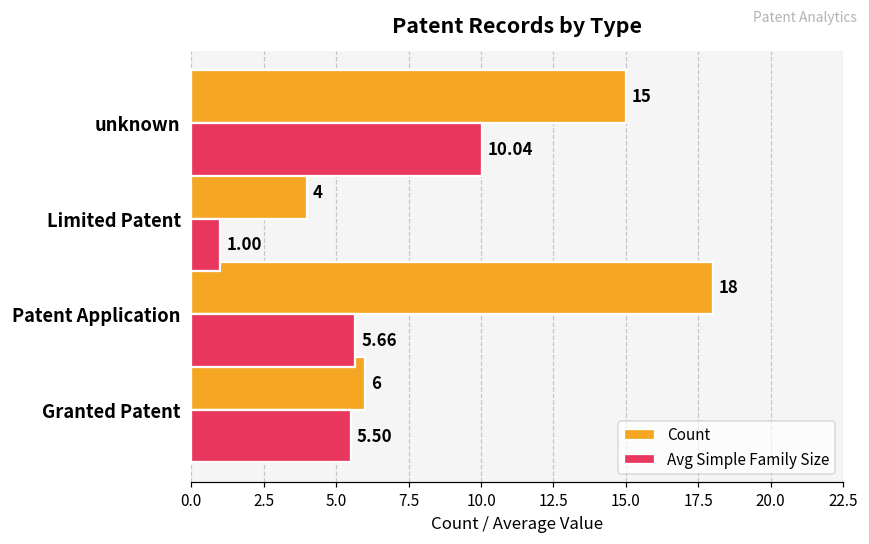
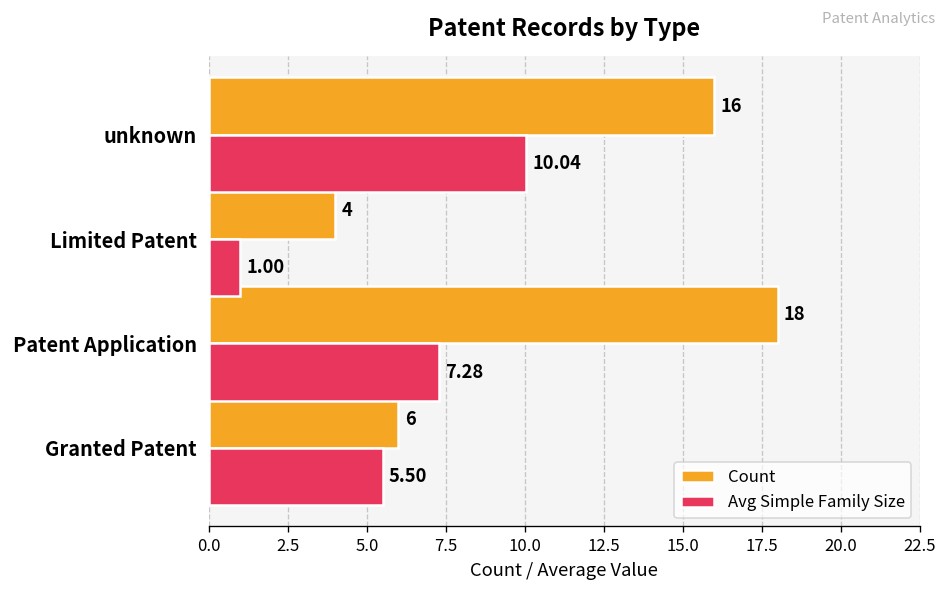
Count, unknown: 15 -> 16
Avg Simple Family Size, Patent Application: 5.66 -> 7.28
